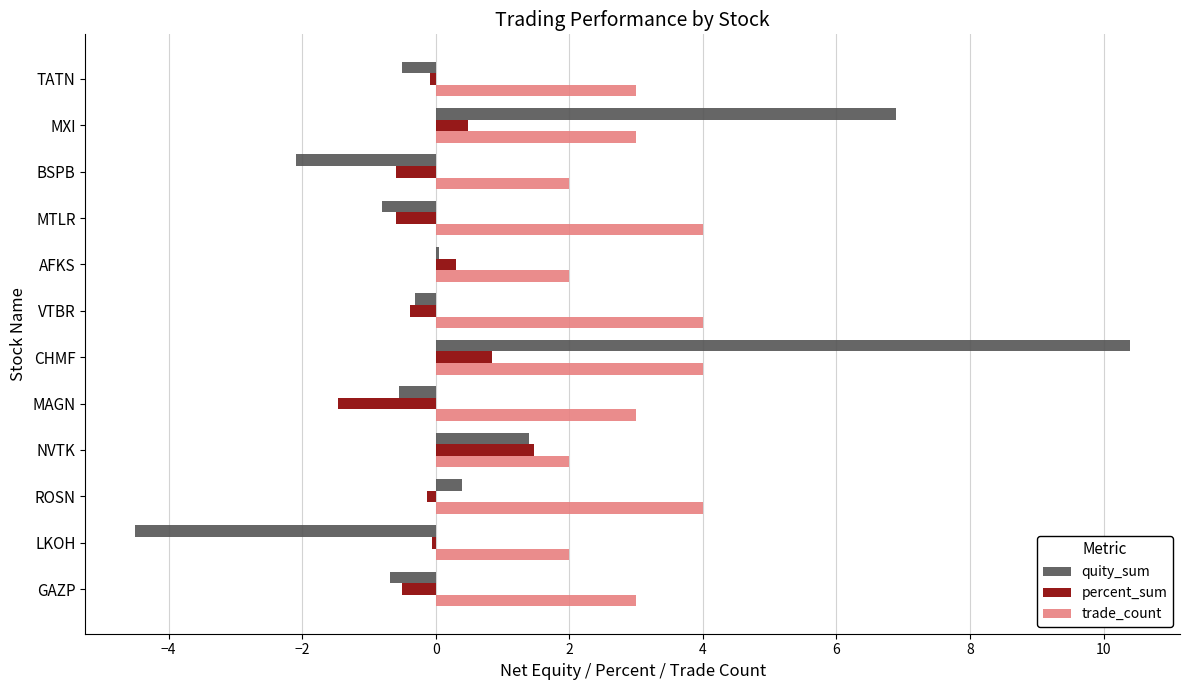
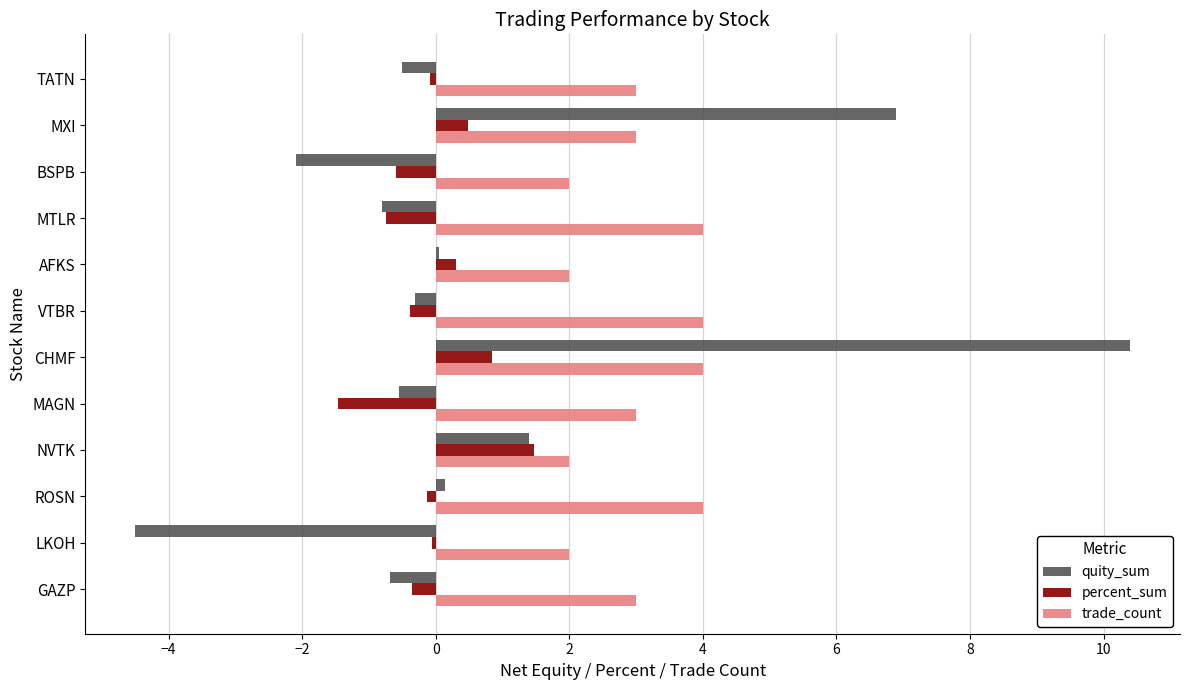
percent_sum, MTLR: -0.6 -> -0.8
quity_sum, ROSN: 0.4 -> 0.1
percent_sum, GAZP: -0.5 -> -0.4
